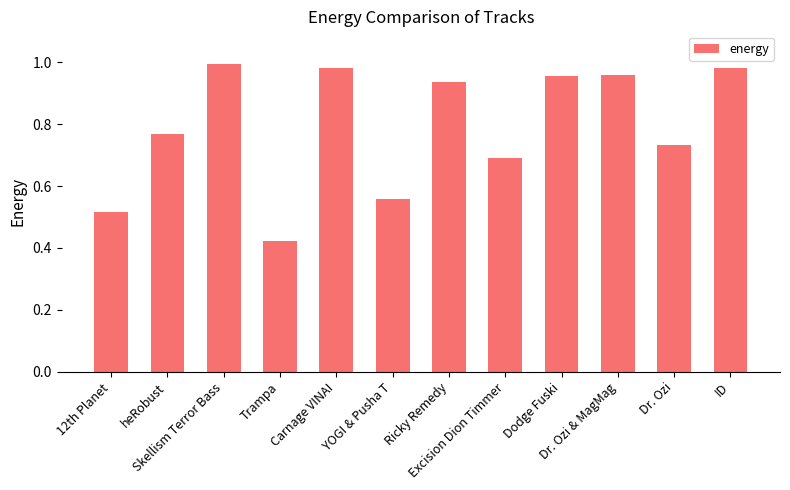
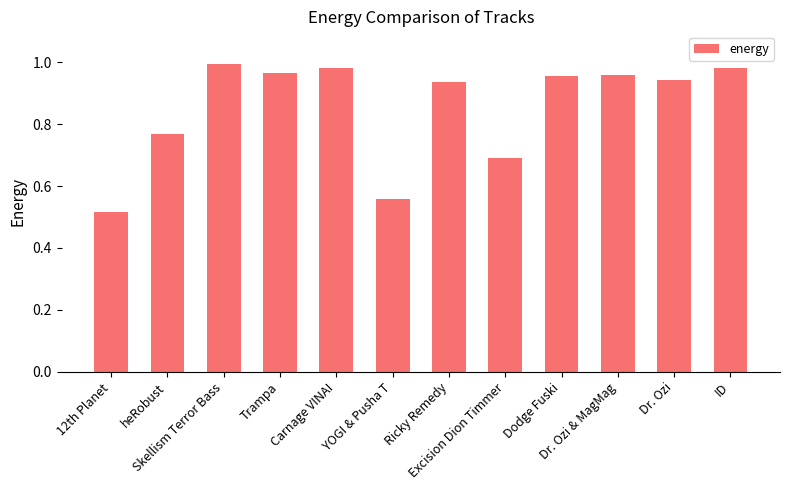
Trampa: 0.42 -> 0.97
Dr. Ozi: 0.73 -> 0.94
